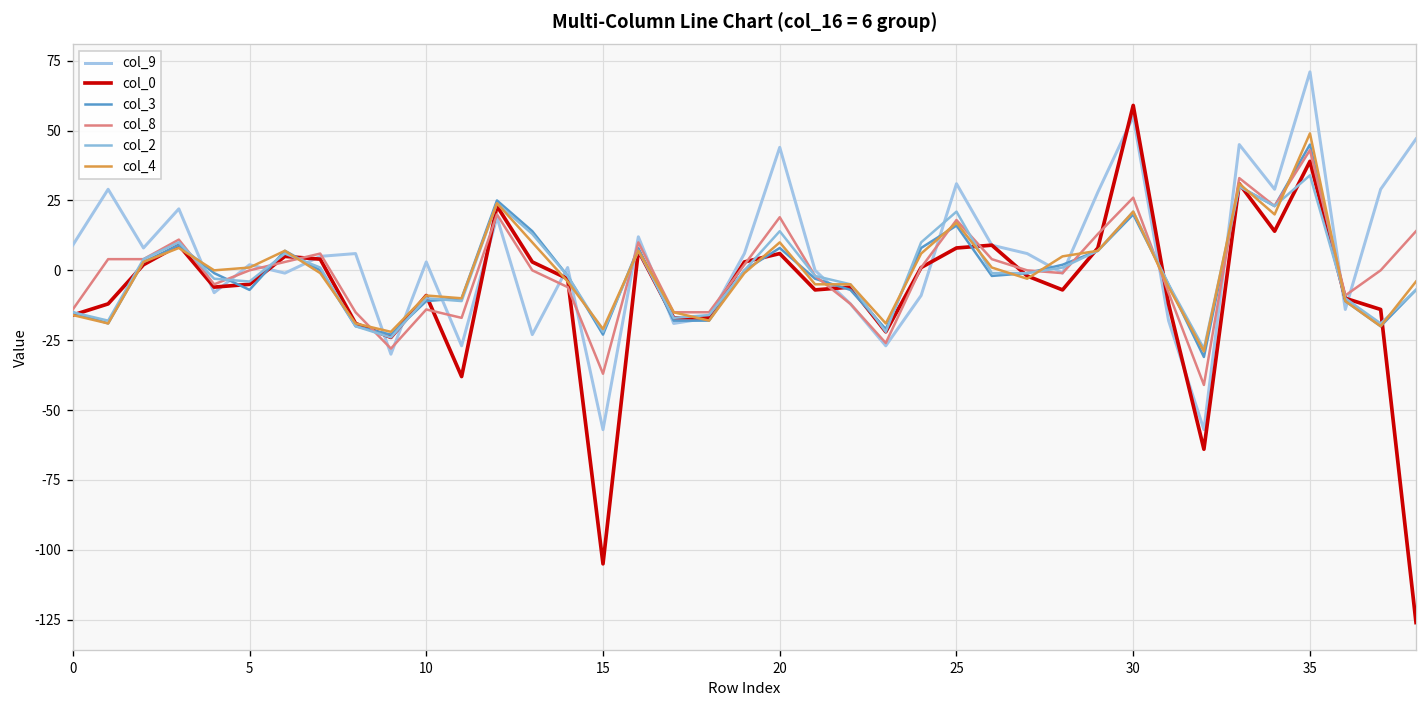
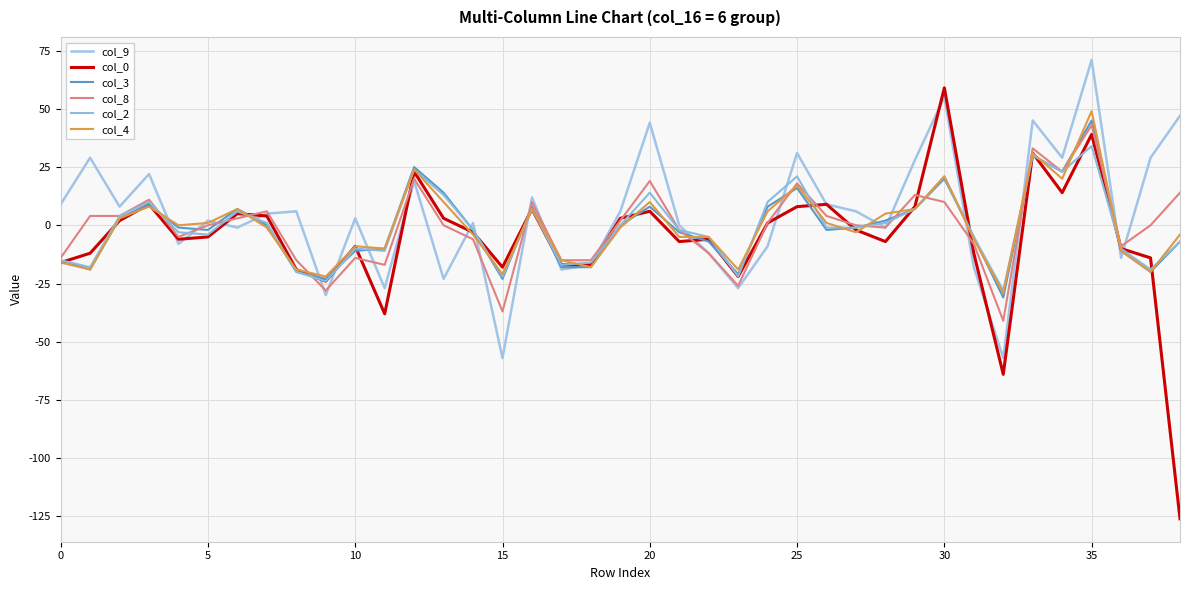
col_3, 5: -7 -> -2
col_0, 15: -105 -> -18
col_8, 30: 26 -> 10
